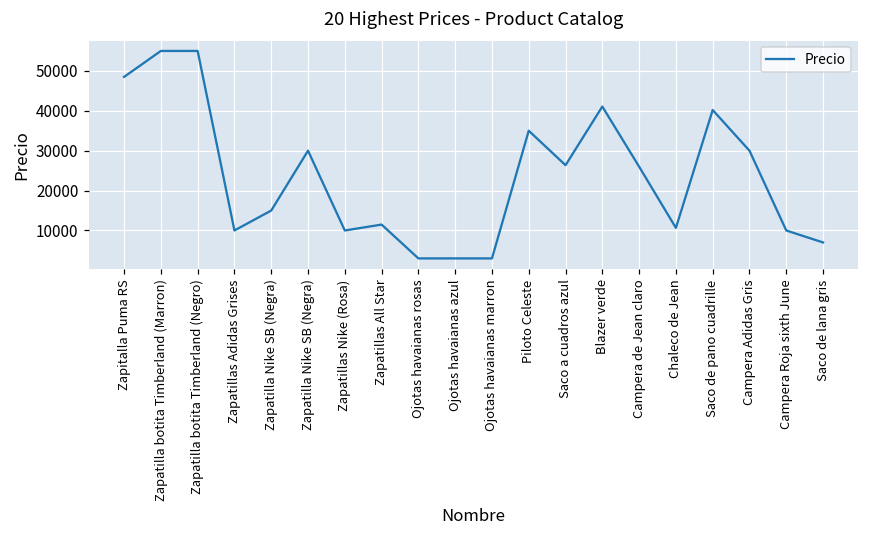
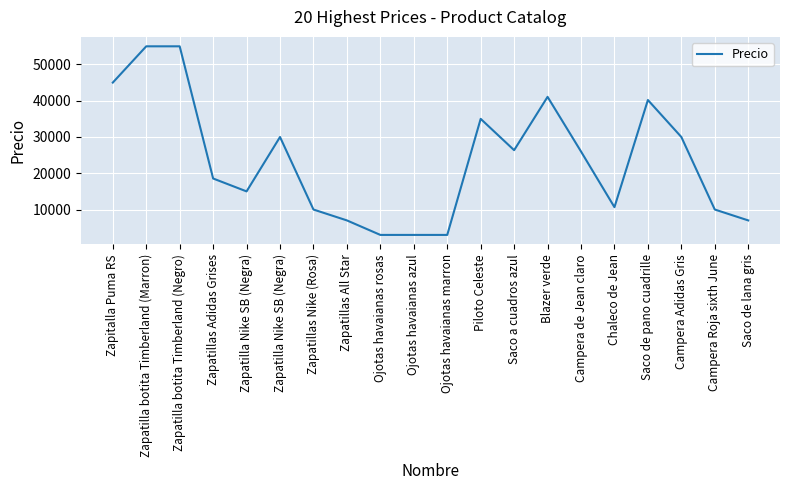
Zapitalla Puma RS: 48000 -> 45000
Zapatillas Adidas Grises: 10000 -> 19000
Zapatillas All Star: 11000 -> 7000
